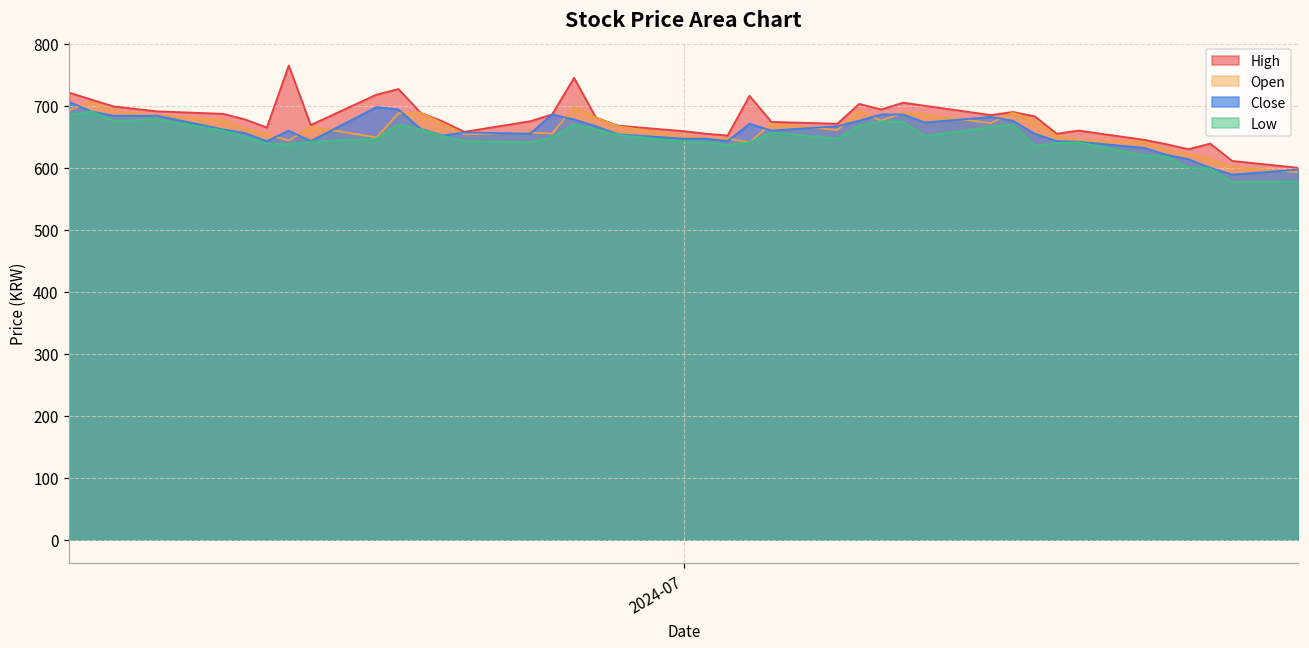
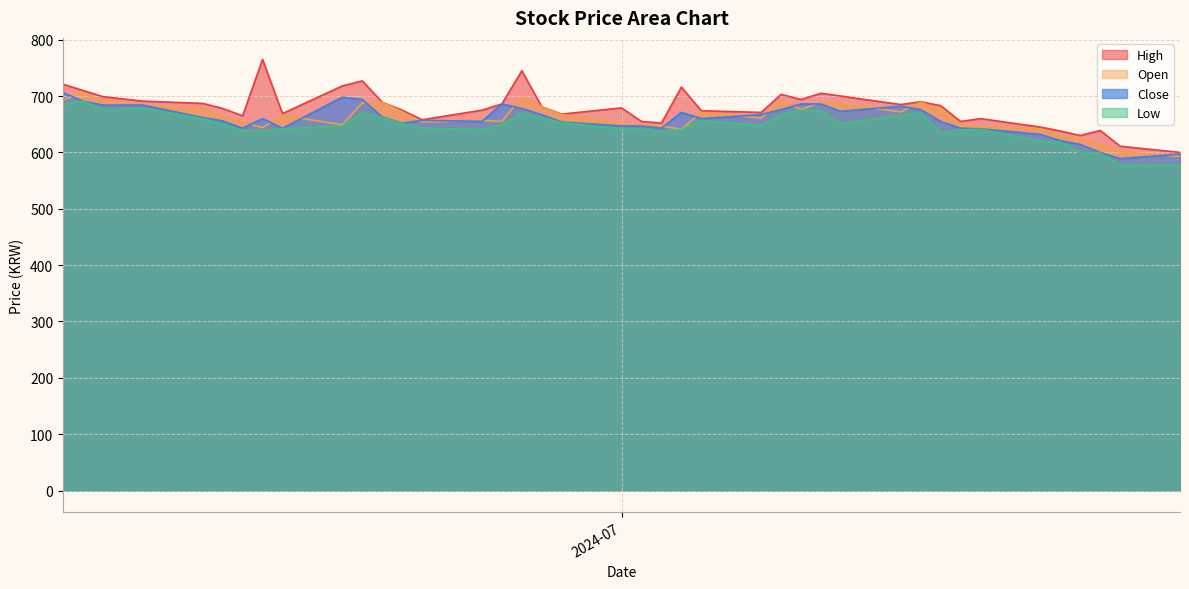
High, 2024-07: 660 -> 680
